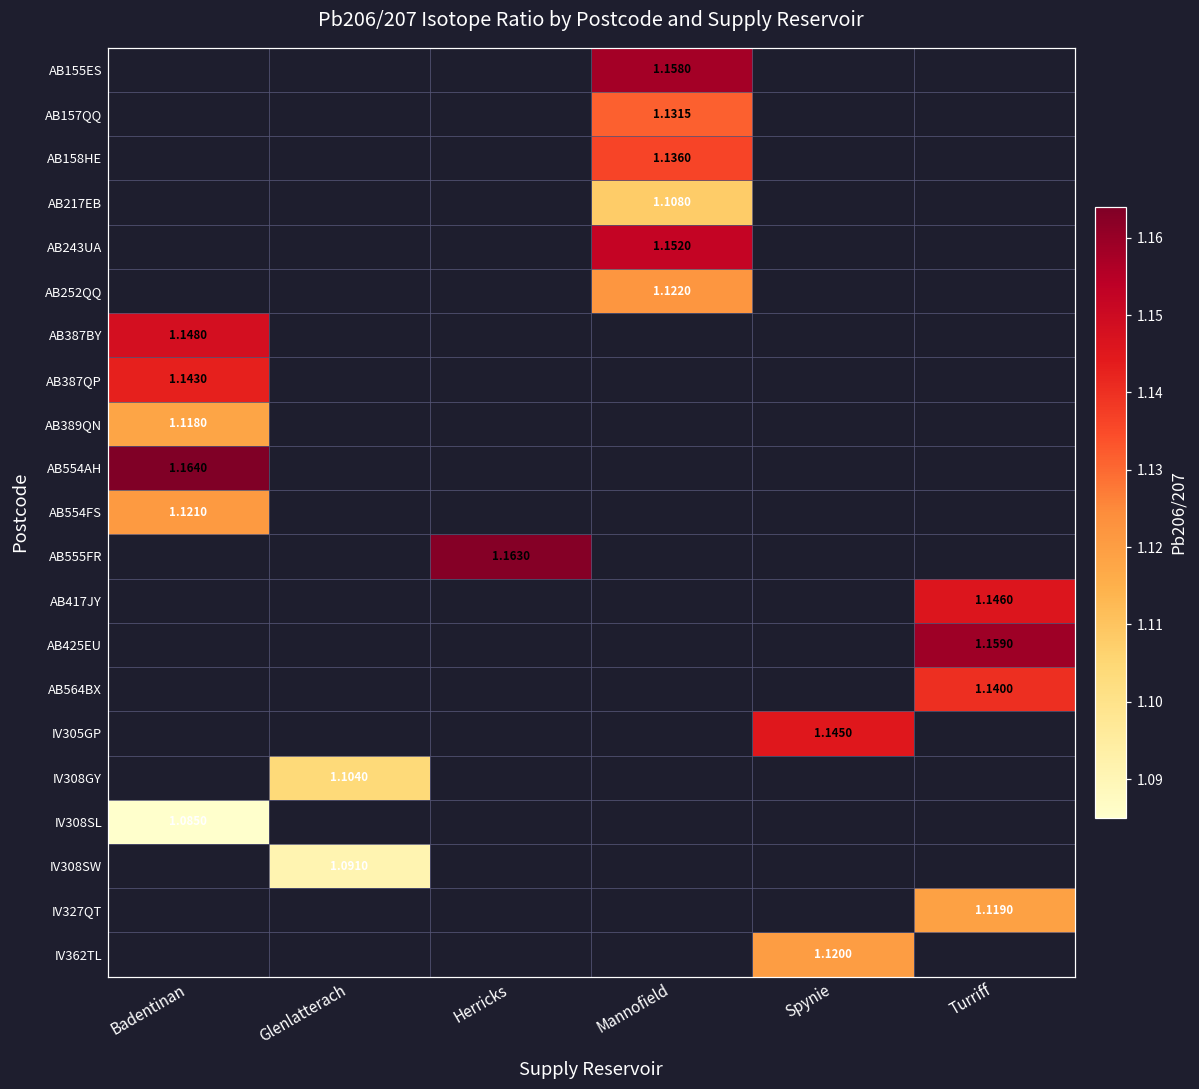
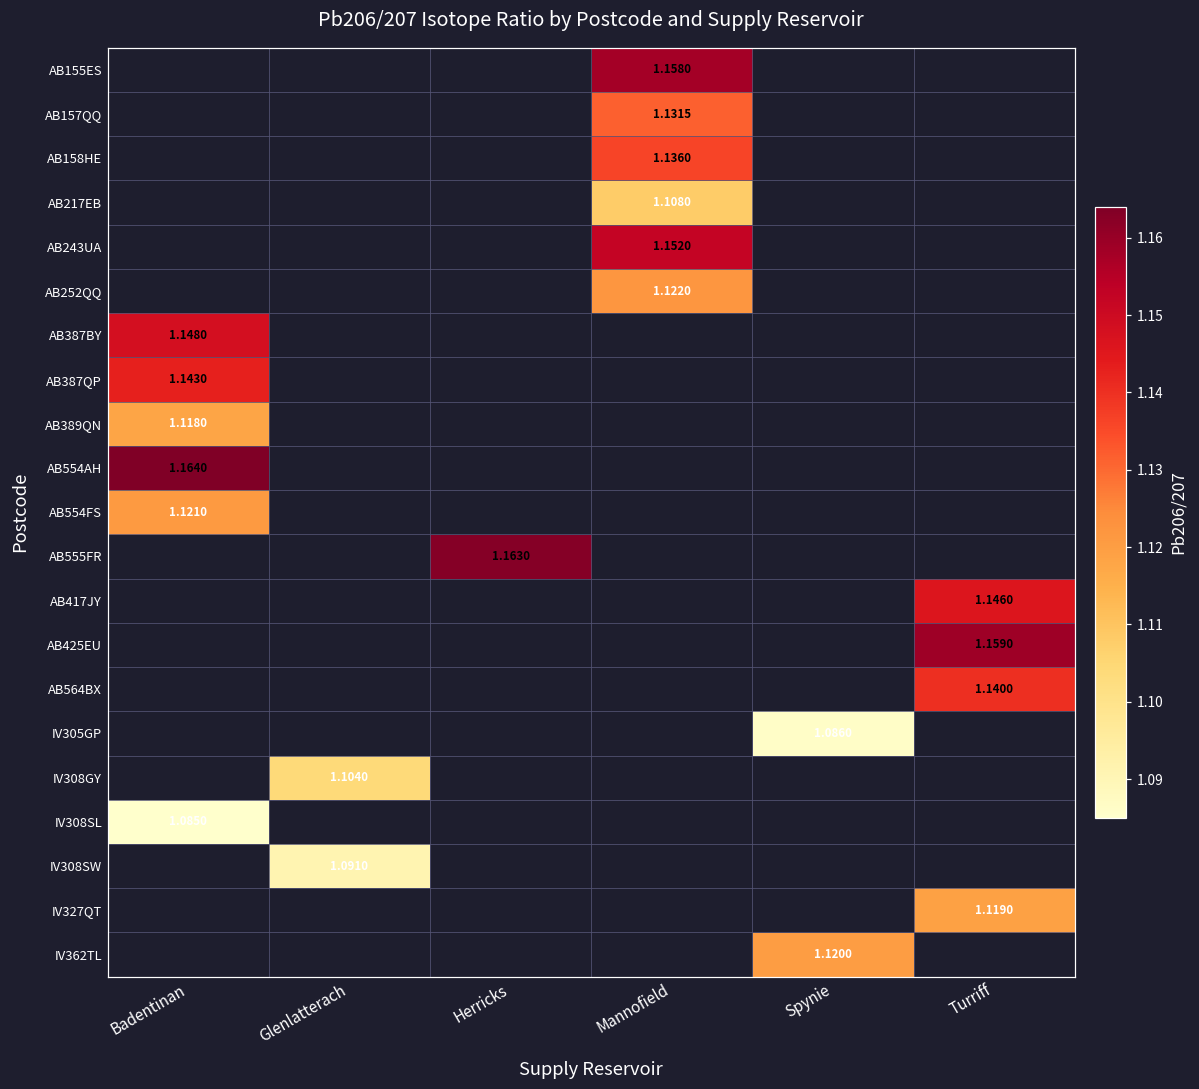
IV305GP, Spynie: 1.1450 -> 1.0860
